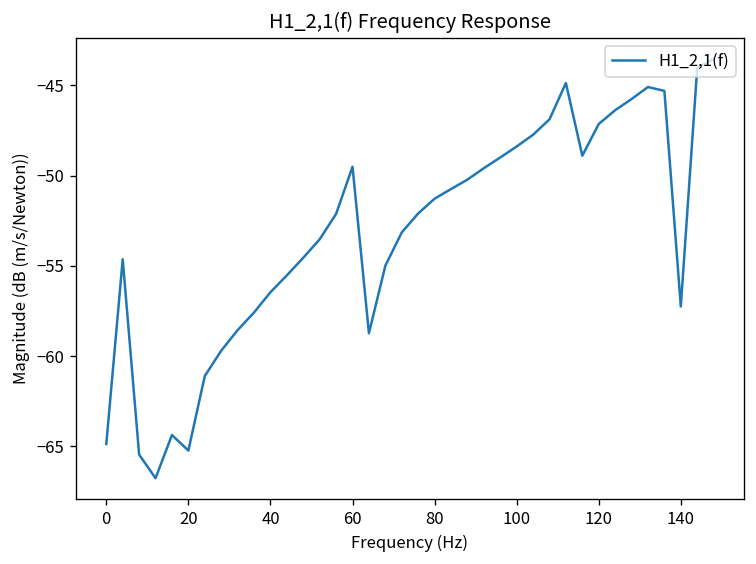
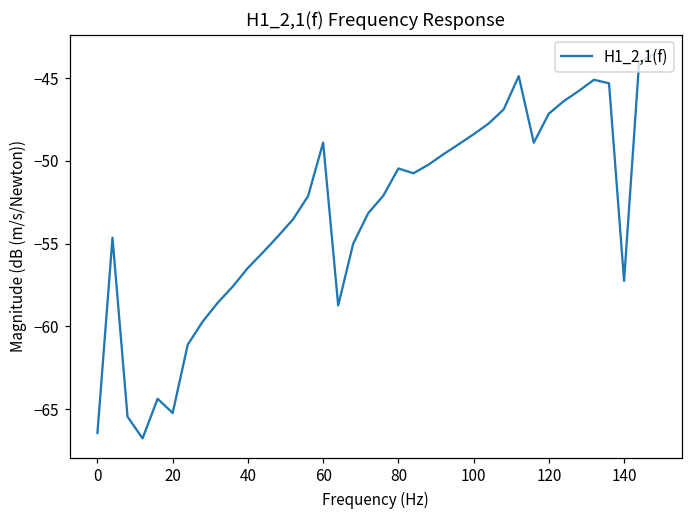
0: -64.9 -> -66.4
60: -49.5 -> -48.9
80: -51.3 -> -50.5
